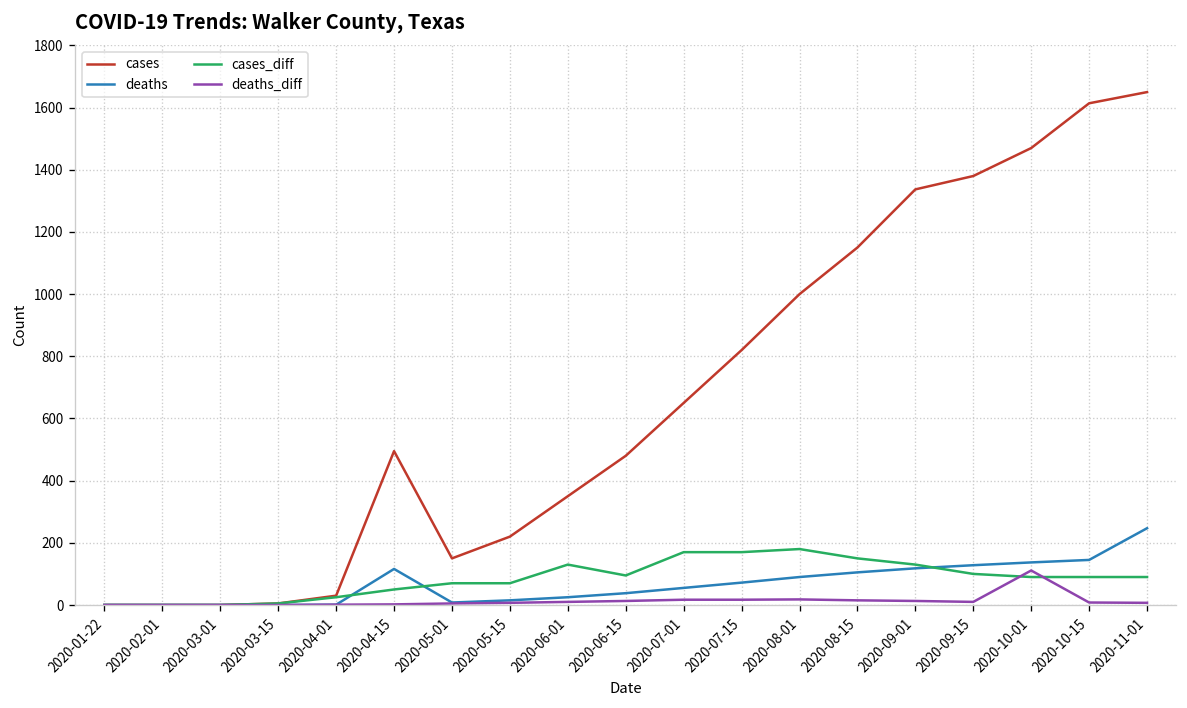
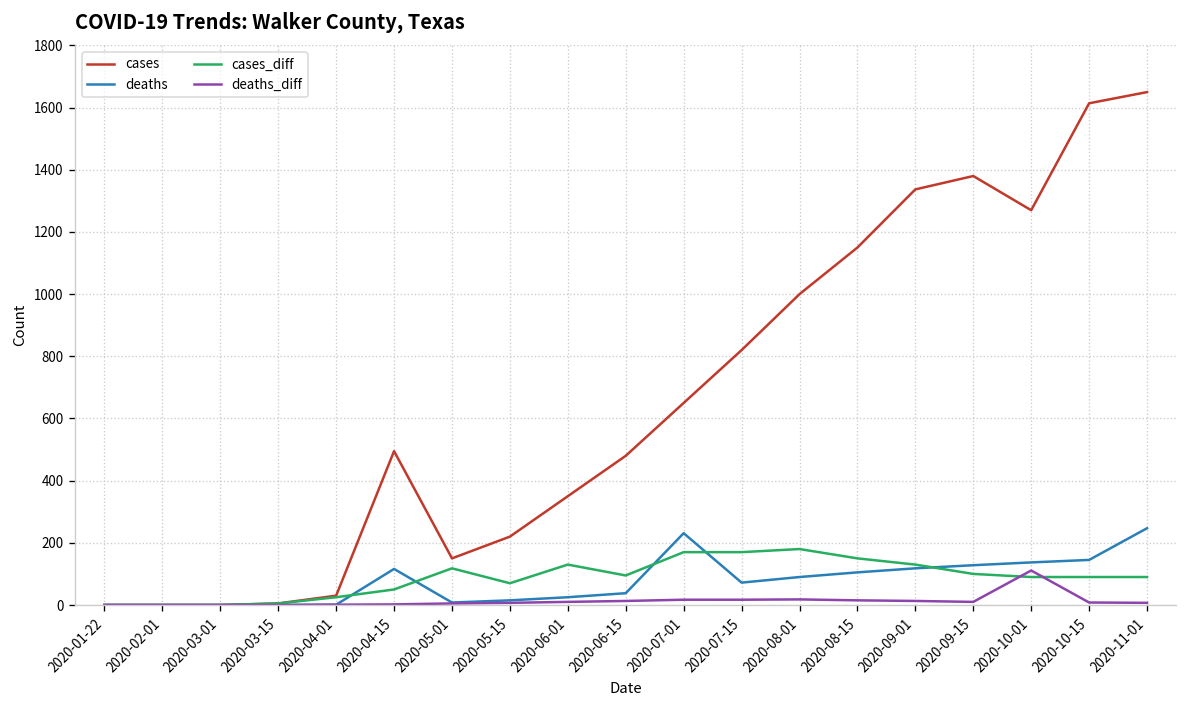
cases_diff, 2020-05-01: 70 -> 120
deaths, 2020-07-01: 60 -> 230
cases, 2020-10-01: 1470 -> 1270
